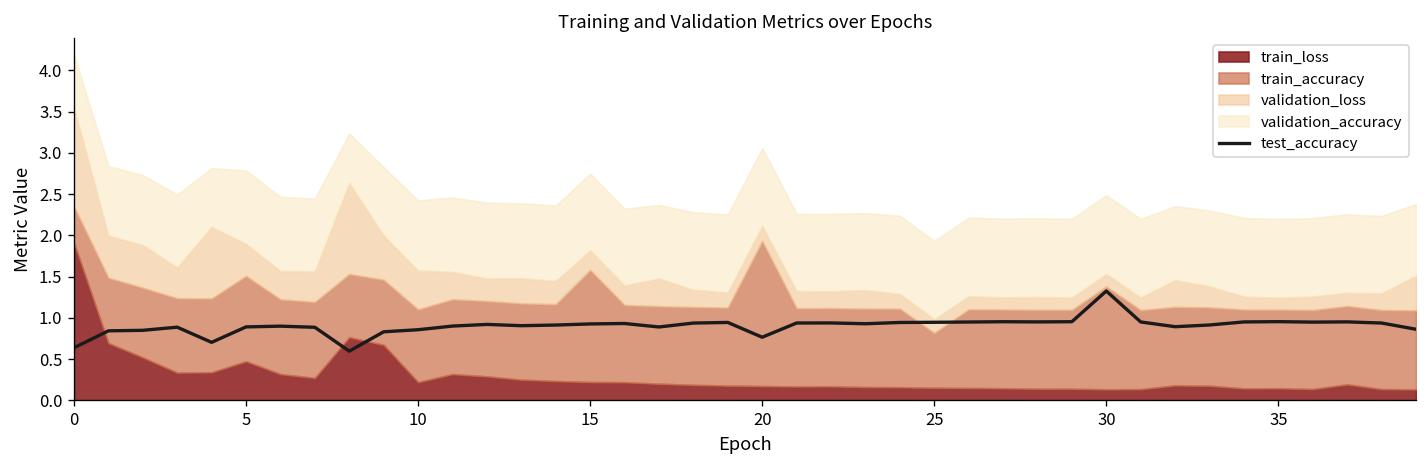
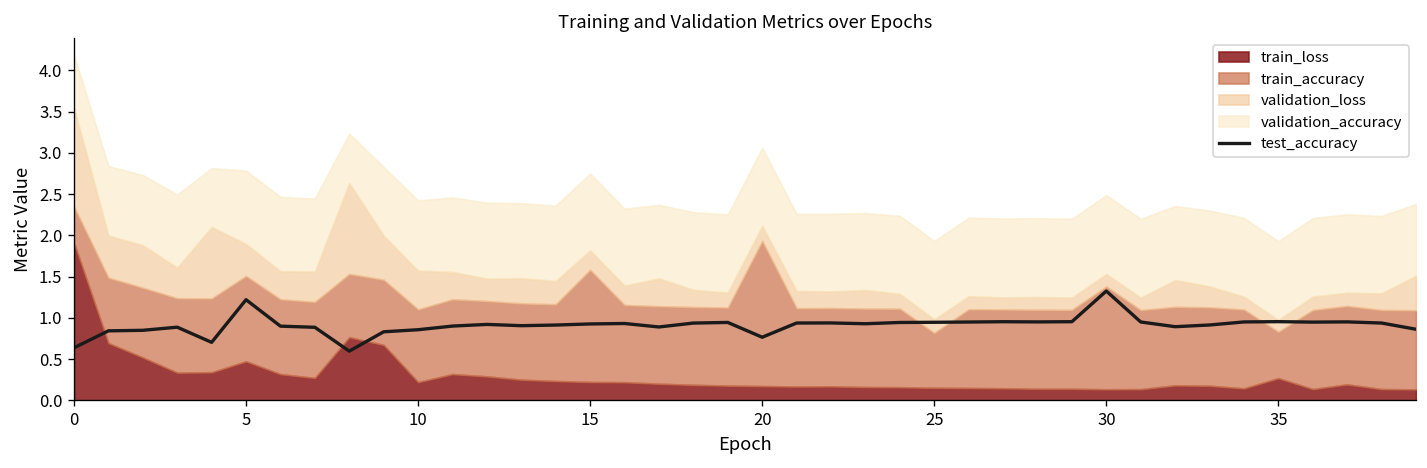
test_accuracy, 5: 0.9 -> 1.2
train_loss, 35: 0.1 -> 0.3
train_accuracy, 35: 1.0 -> 0.6
